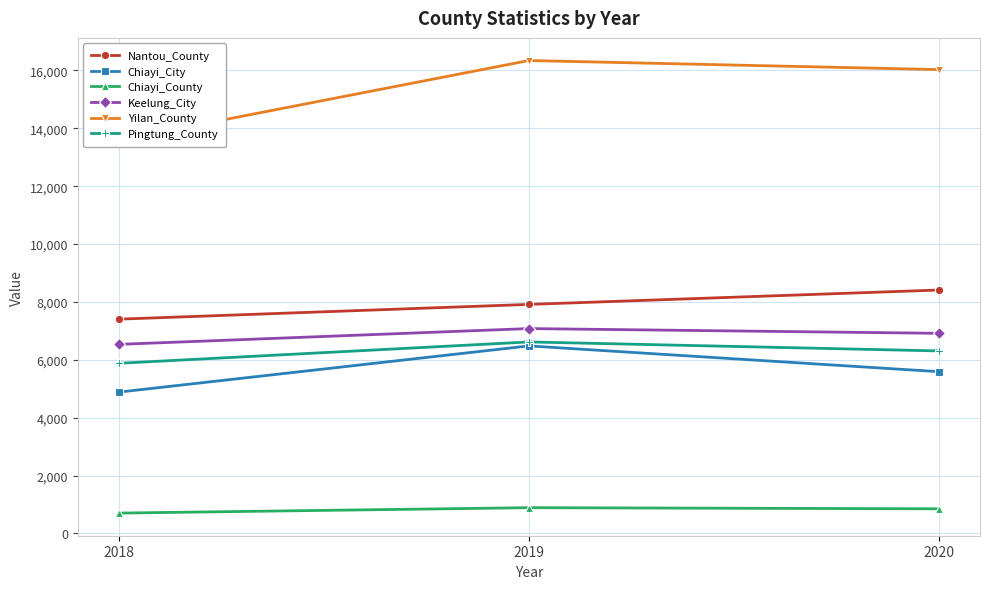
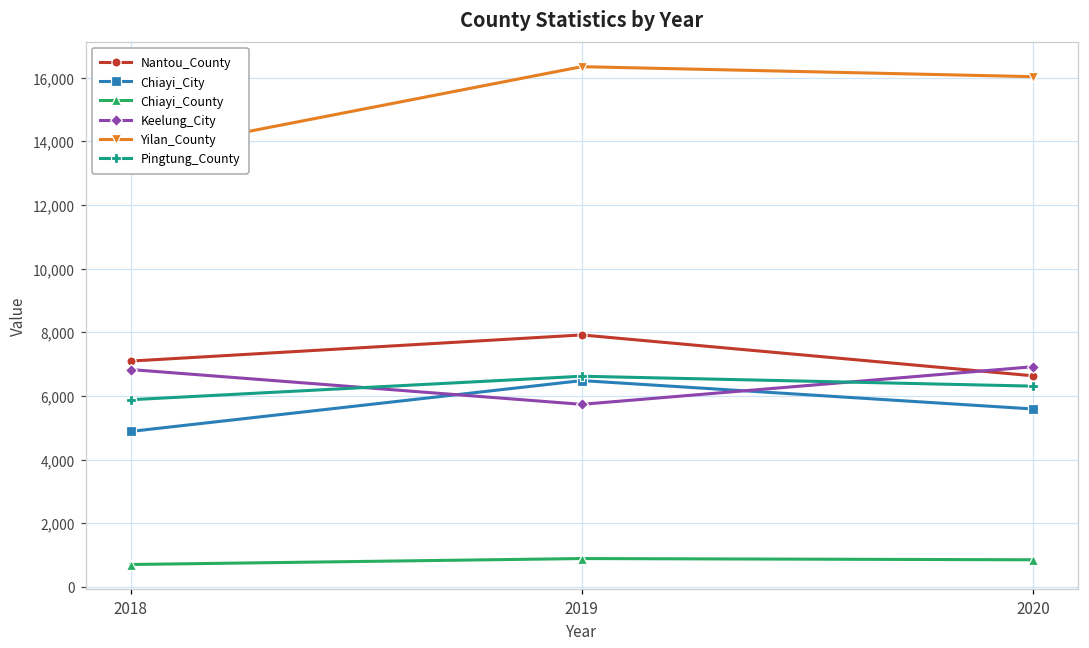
Nantou_County, 2018: 7,400 -> 7,100
Keelung_City, 2018: 6,500 -> 6,800
Keelung_City, 2019: 7,100 -> 5,700
Nantou_County, 2020: 8,400 -> 6,600
